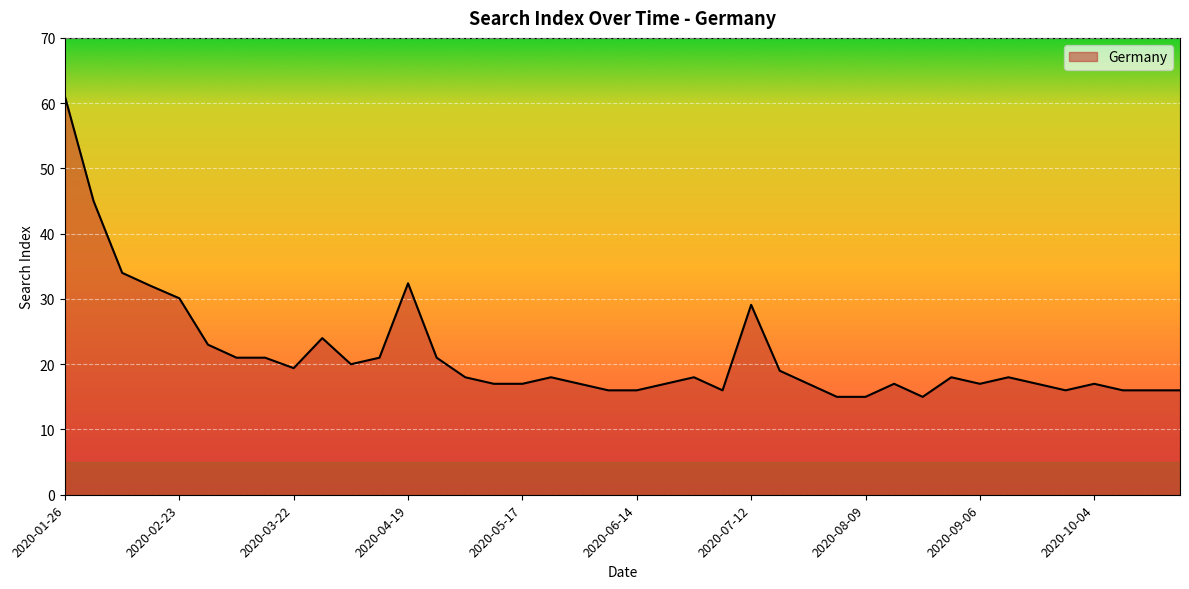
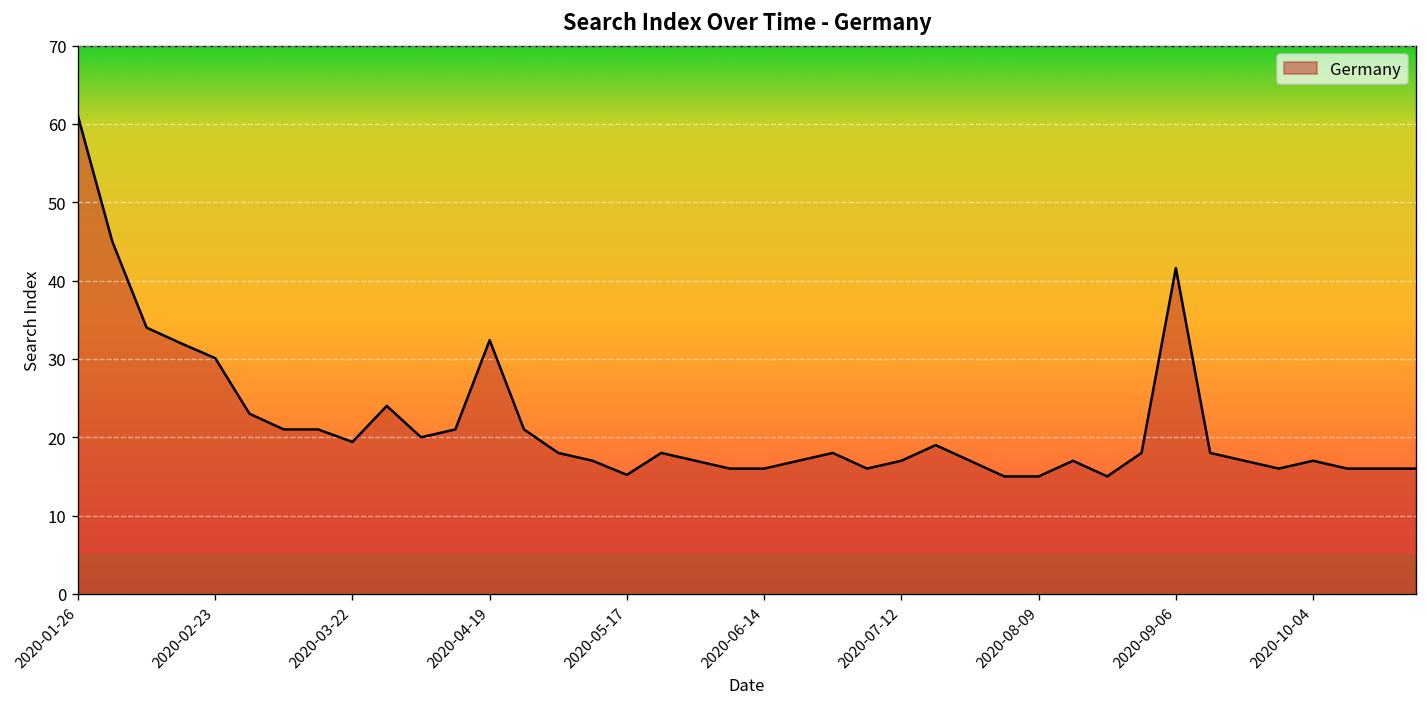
2020-05-17: 17 -> 15
2020-07-12: 29 -> 17
2020-09-06: 17 -> 42
